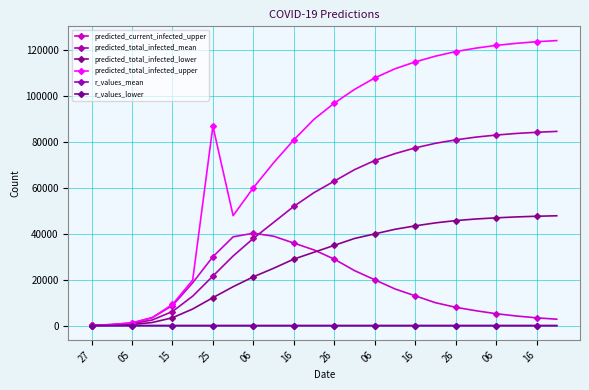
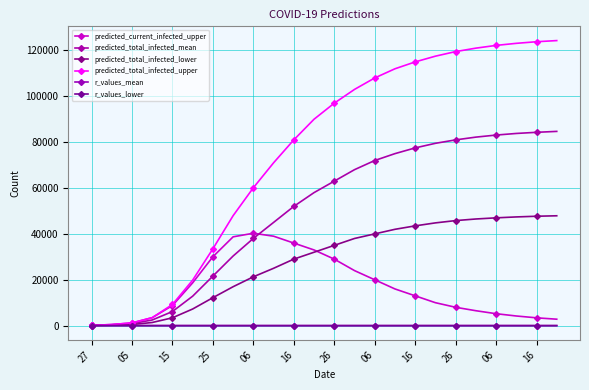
predicted_total_infected_upper, 25: 87000 -> 34000
